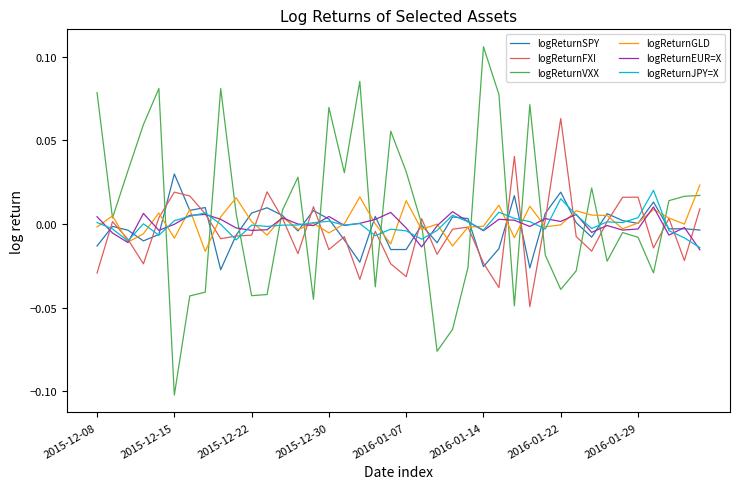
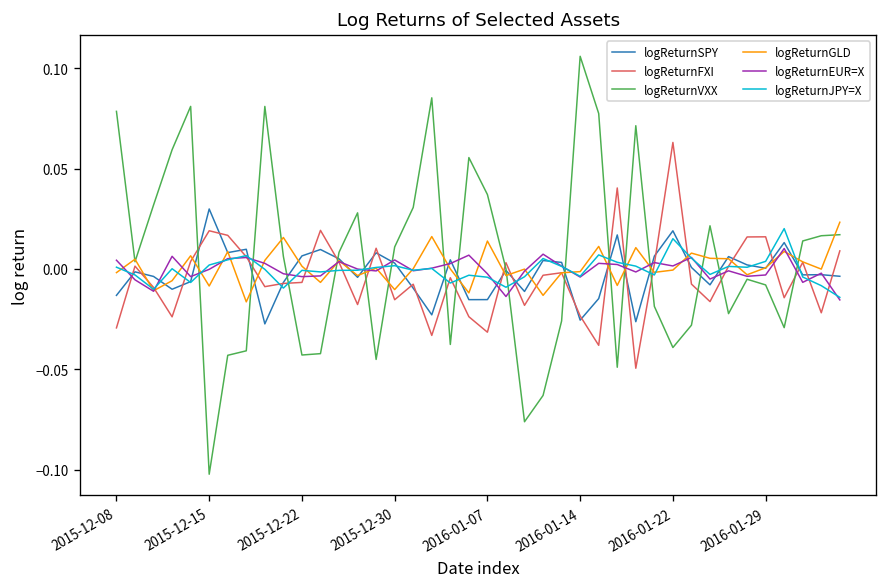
logReturnVXX, 2015-12-30: 0.070 -> 0.011
logReturnGLD, 2015-12-30: -0.005 -> -0.010
logReturnVXX, 2016-01-07: 0.031 -> 0.037
